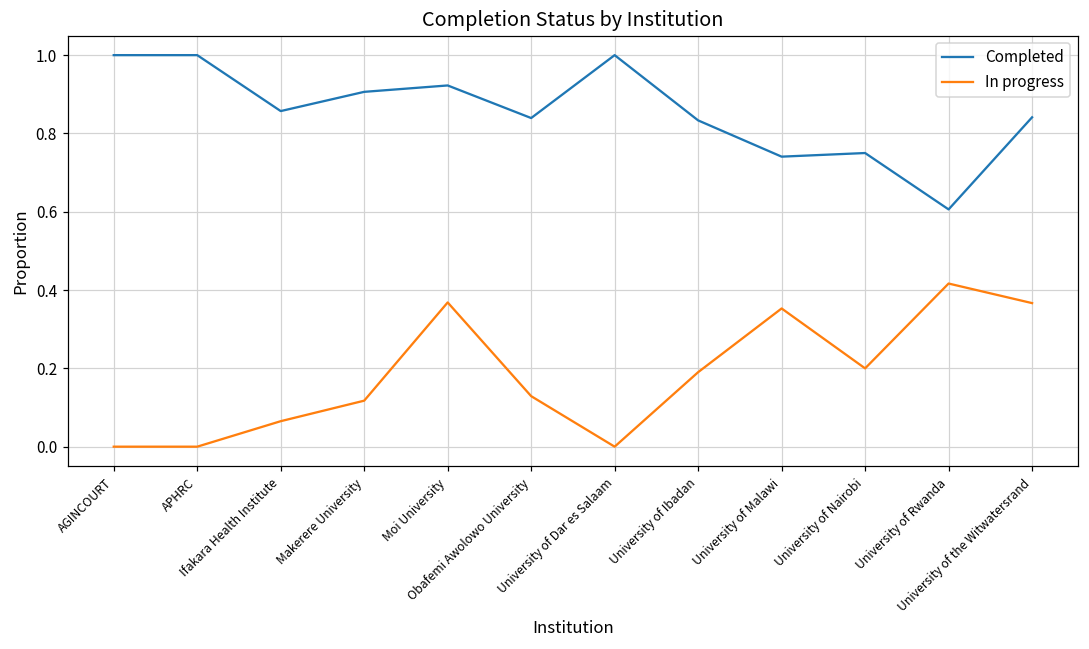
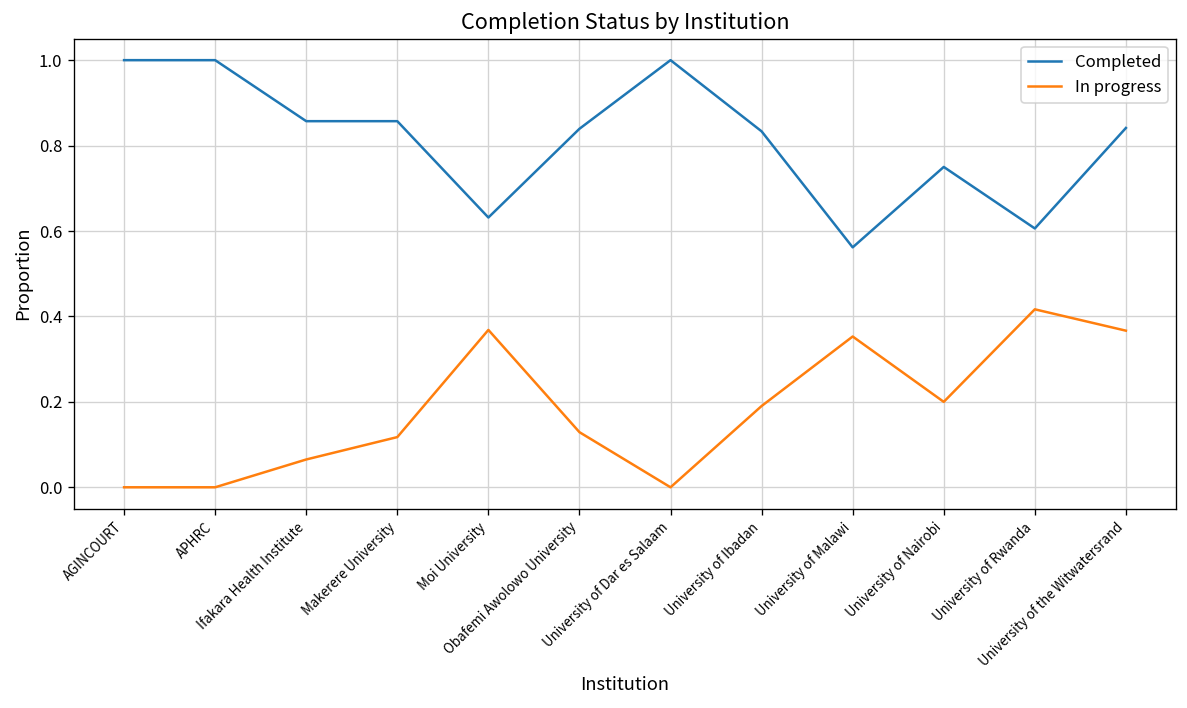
Completed, Makerere University: 0.91 -> 0.86
Completed, Moi University: 0.92 -> 0.63
Completed, University of Malawi: 0.74 -> 0.56
